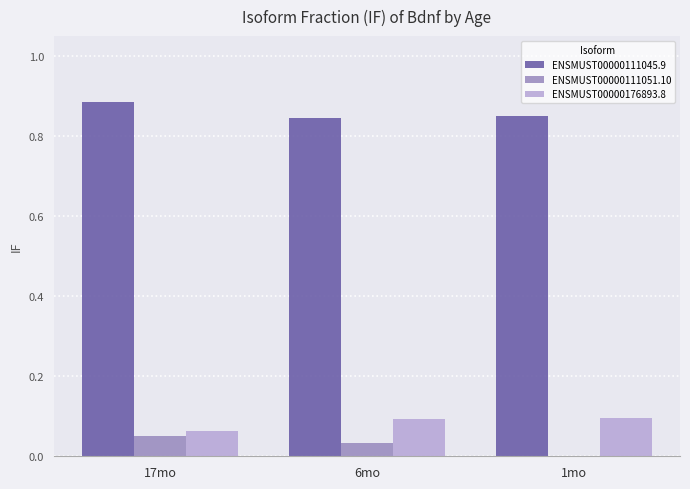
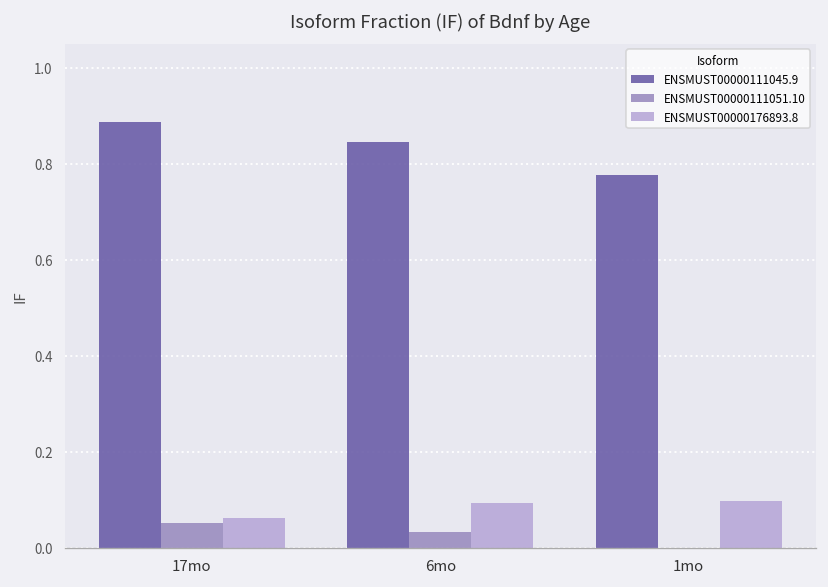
ENSMUST00000111045.9, 1mo: 0.85 -> 0.78
